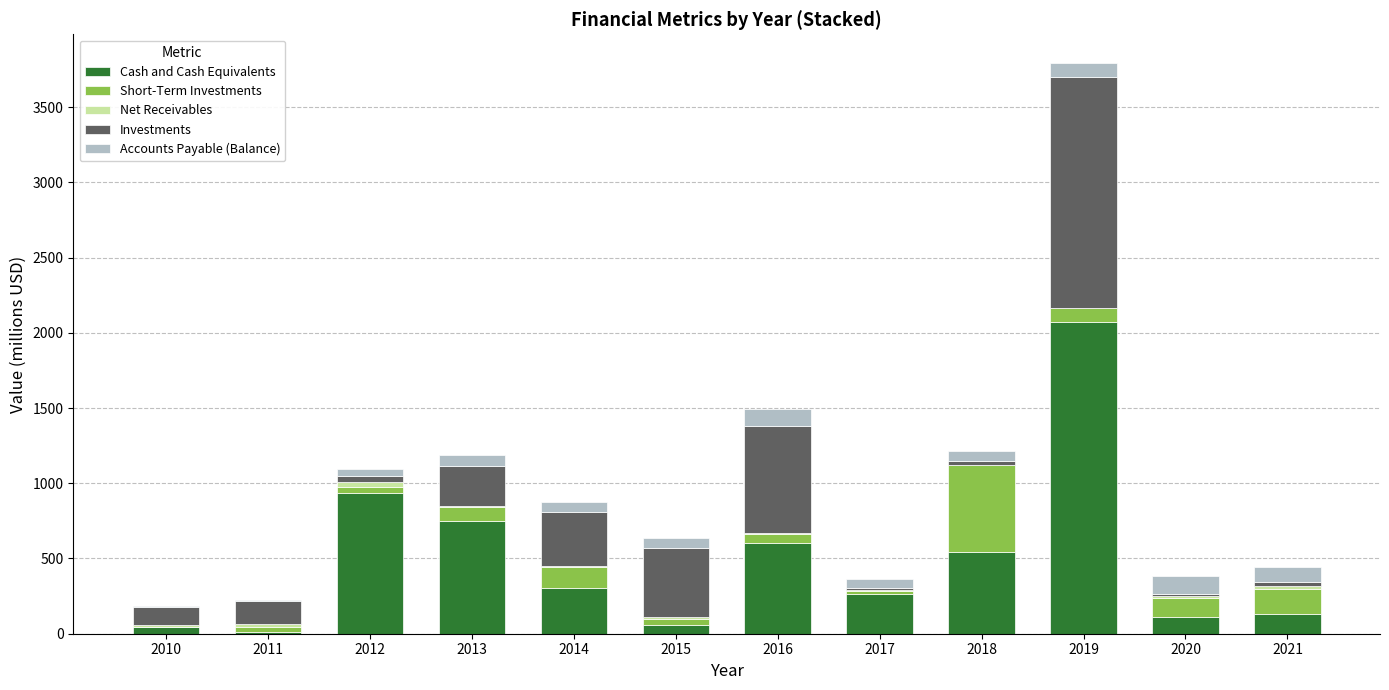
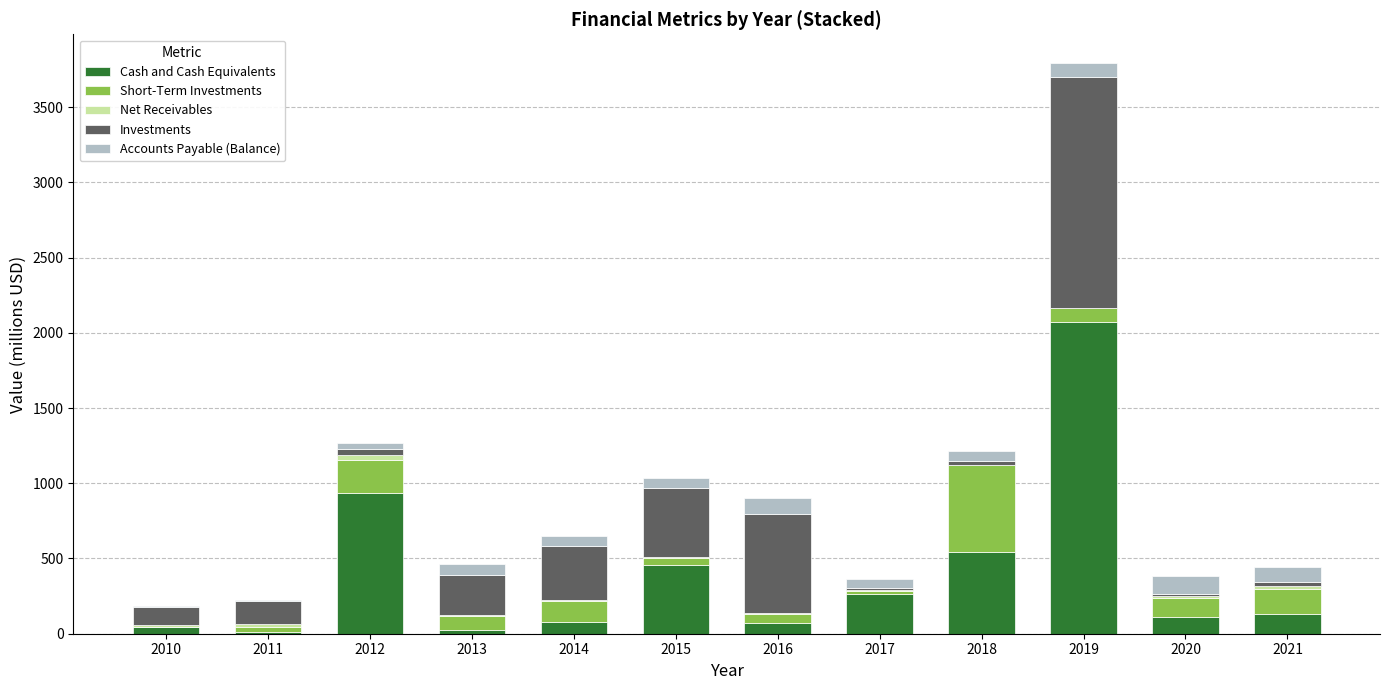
Short-Term Investments, 2012: 40 -> 220
Cash and Cash Equivalents, 2013: 750 -> 30
Cash and Cash Equivalents, 2014: 300 -> 80
Cash and Cash Equivalents, 2015: 60 -> 460
Cash and Cash Equivalents, 2016: 600 -> 70
Investments, 2016: 720 -> 660
